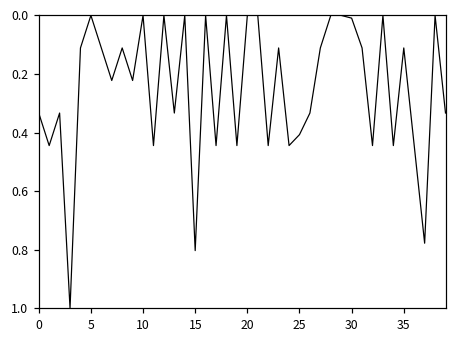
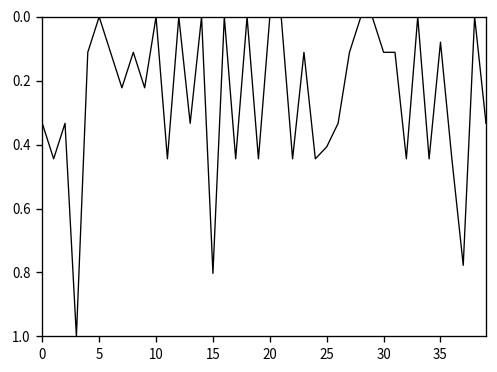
30: 0.01 -> 0.11
35: 0.11 -> 0.08
